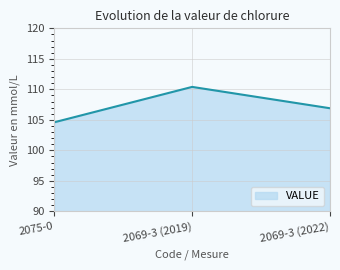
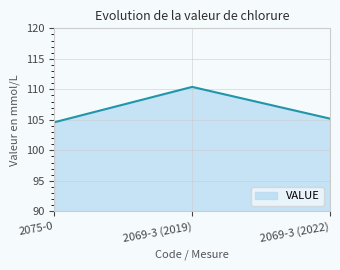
2069-3 (2022): 107 -> 105
